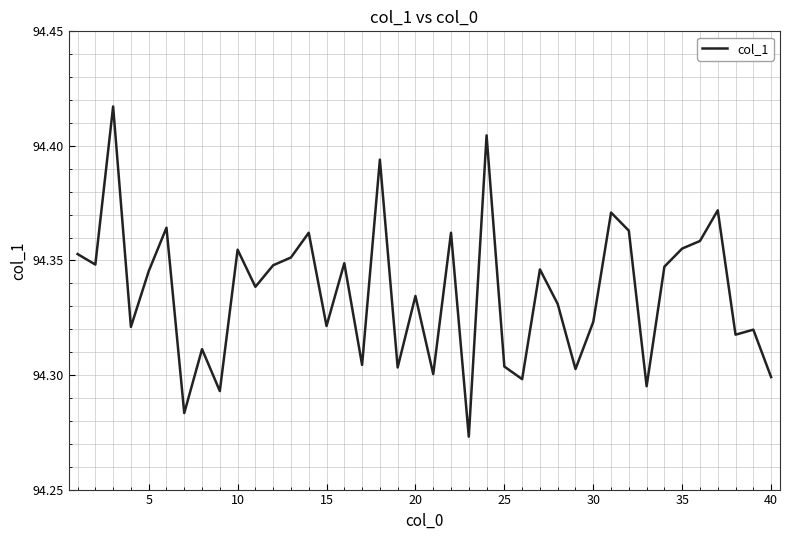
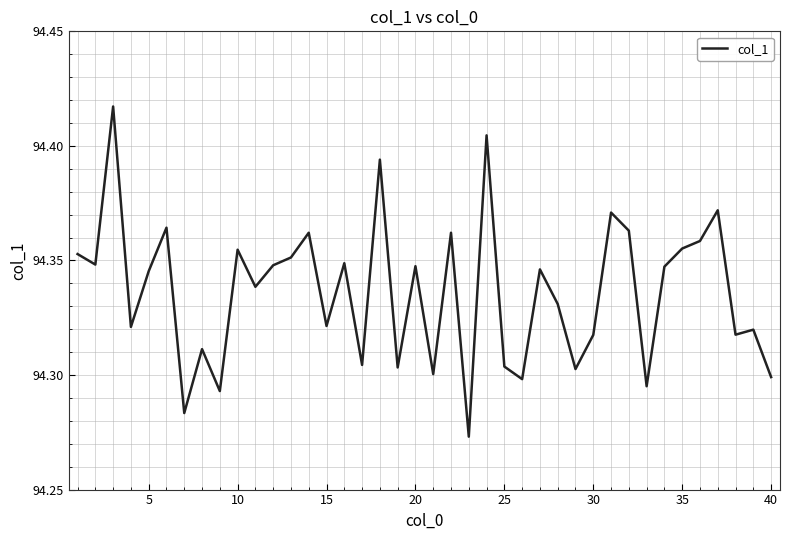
20: 94.335 -> 94.348
30: 94.323 -> 94.318
